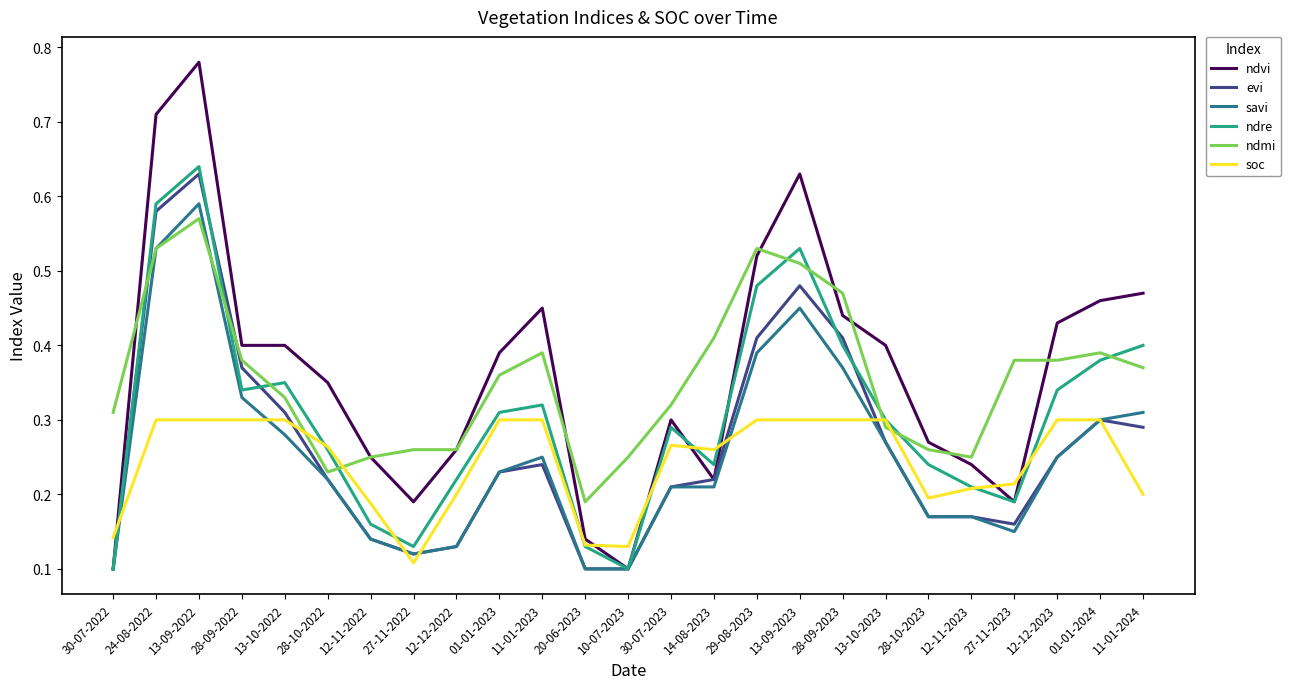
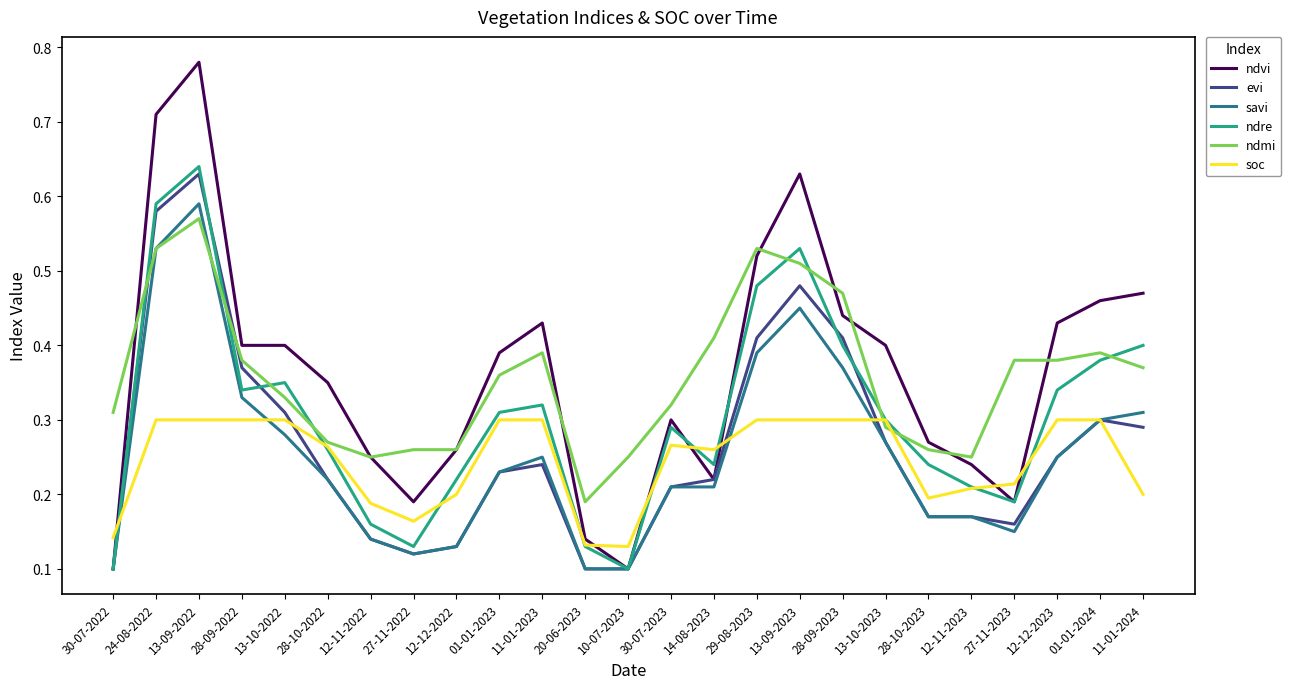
ndmi, 28-10-2022: 0.23 -> 0.27
soc, 27-11-2022: 0.11 -> 0.16
ndvi, 11-01-2023: 0.45 -> 0.43
